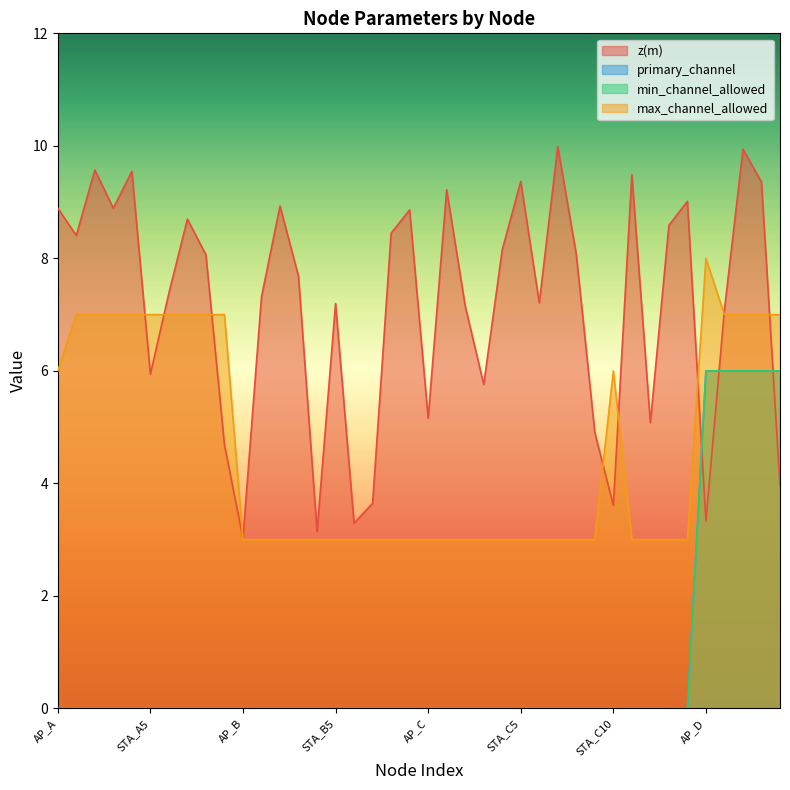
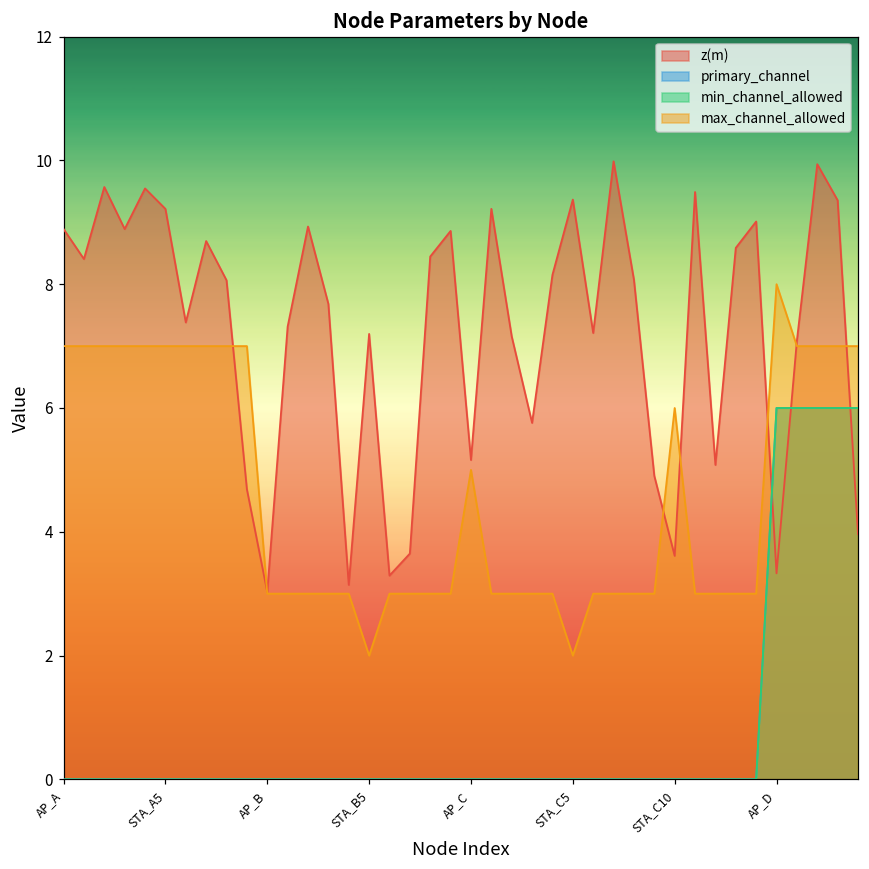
max_channel_allowed, AP_A: 6 -> 7
z(m), STA_A5: 5.9 -> 9.2
max_channel_allowed, STA_B5: 3 -> 2
max_channel_allowed, AP_C: 3 -> 5
max_channel_allowed, STA_C5: 3 -> 2
